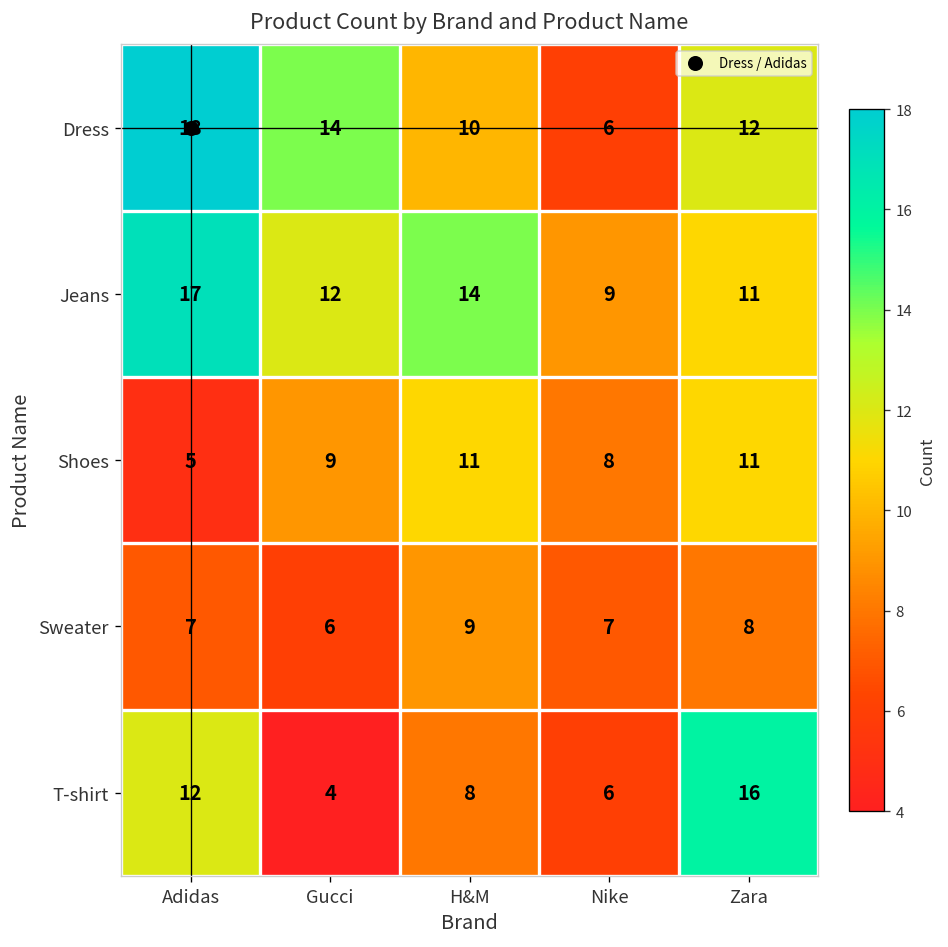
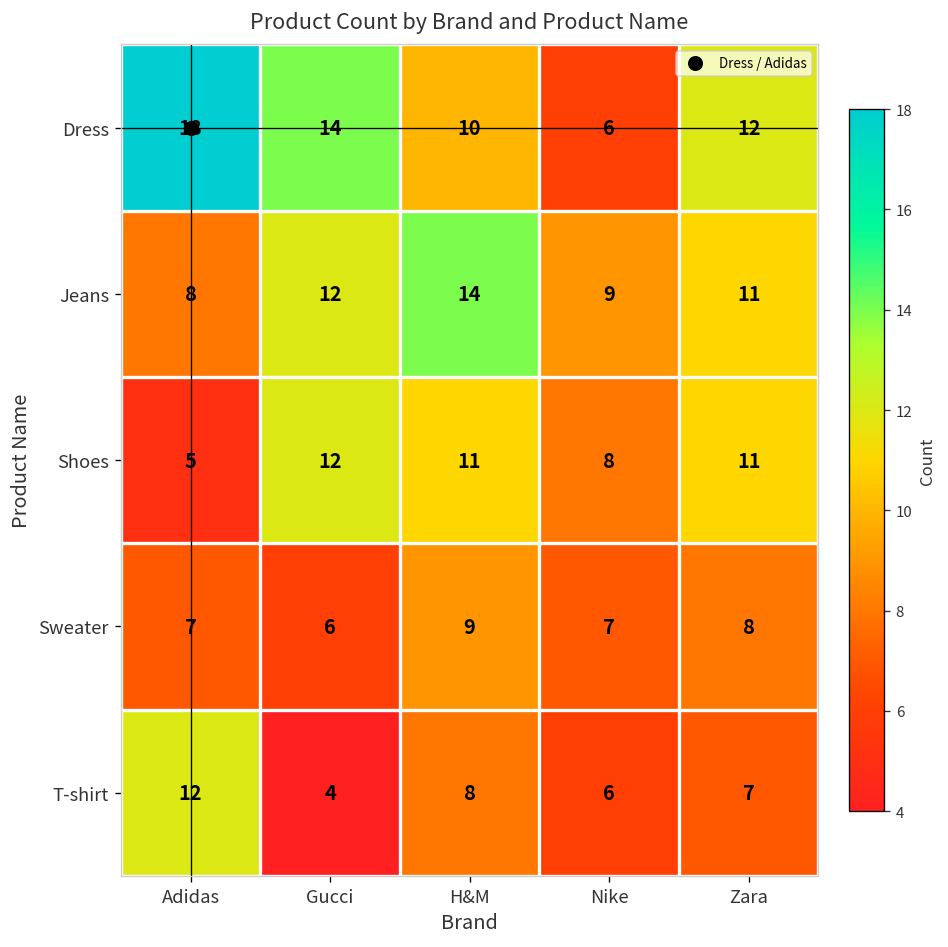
Jeans, Adidas: 17 -> 8
Shoes, Gucci: 9 -> 12
T-shirt, Zara: 16 -> 7
